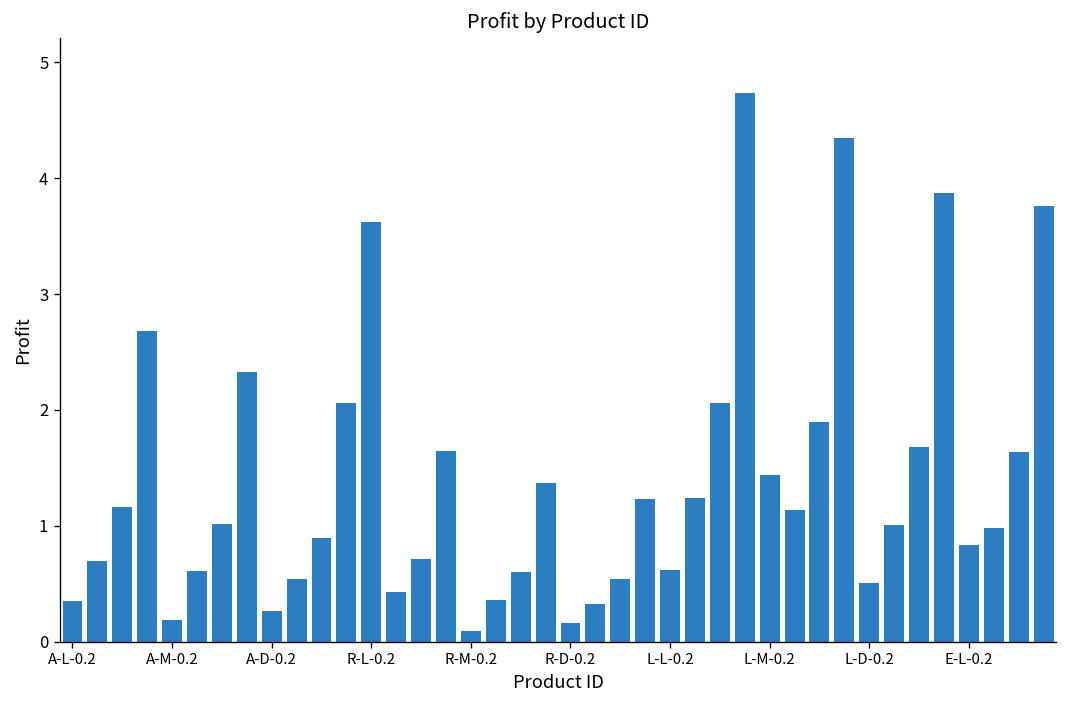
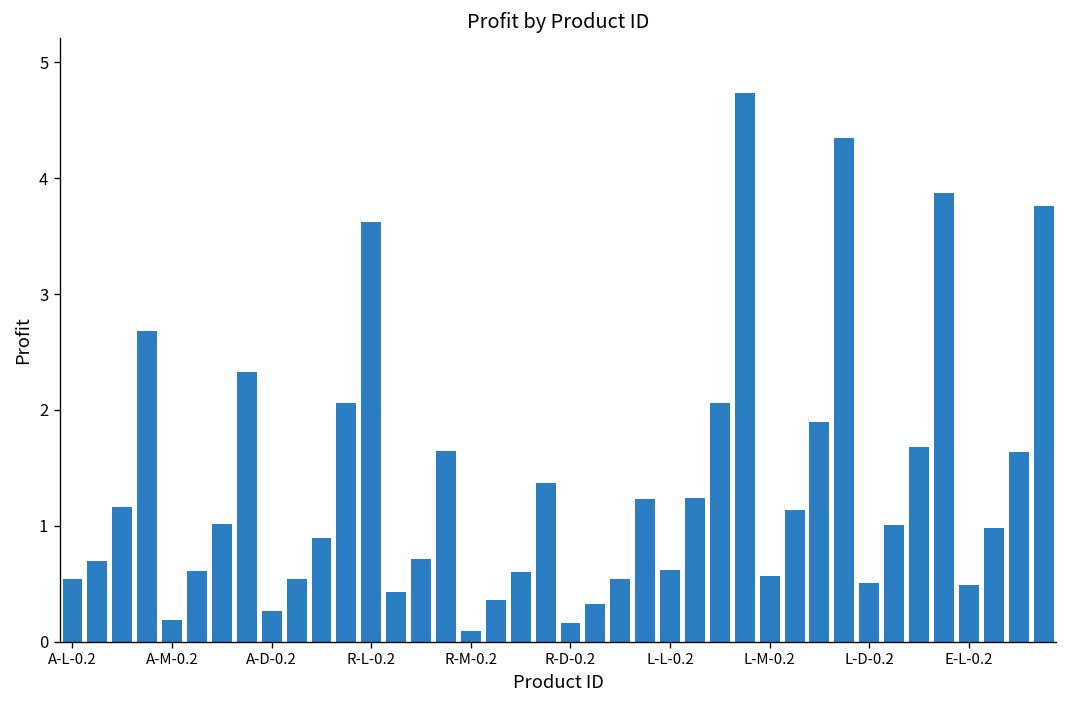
A-L-0.2: 0.3 -> 0.5
L-M-0.2: 1.4 -> 0.6
E-L-0.2: 0.8 -> 0.5
